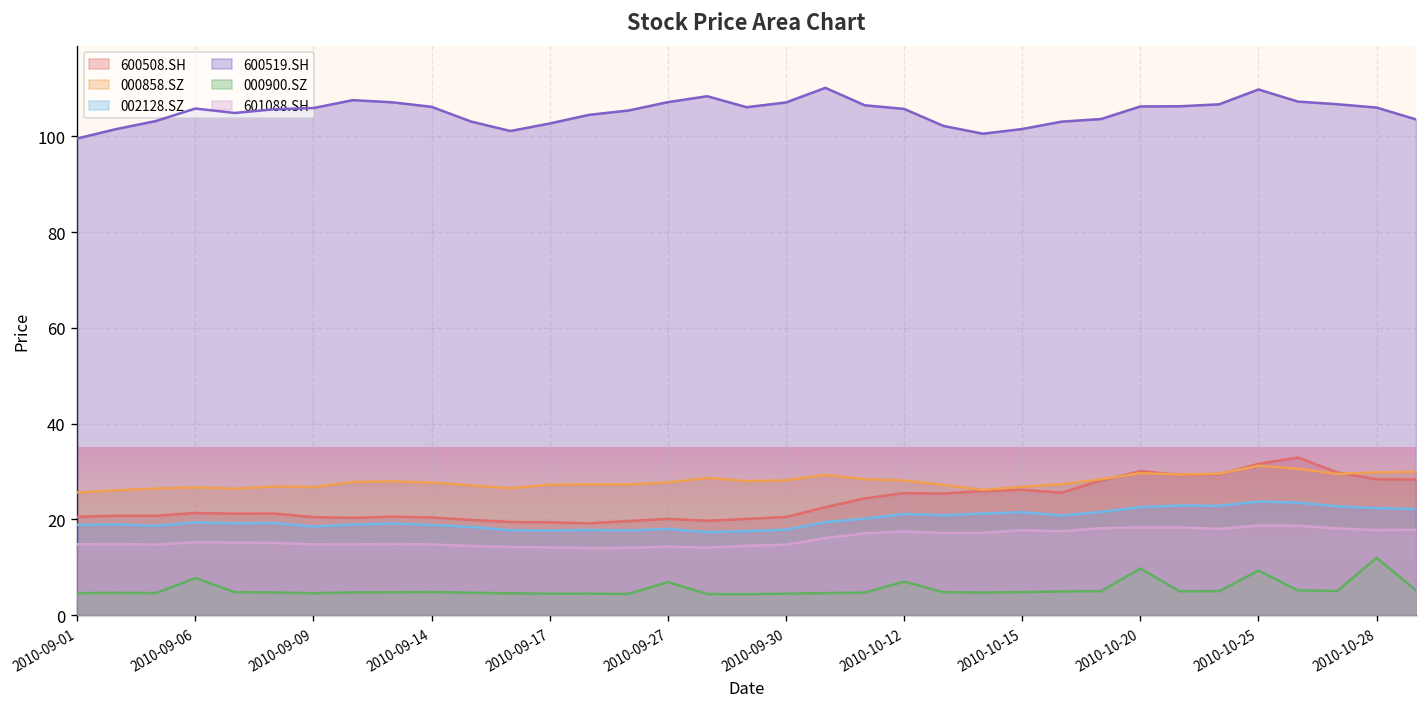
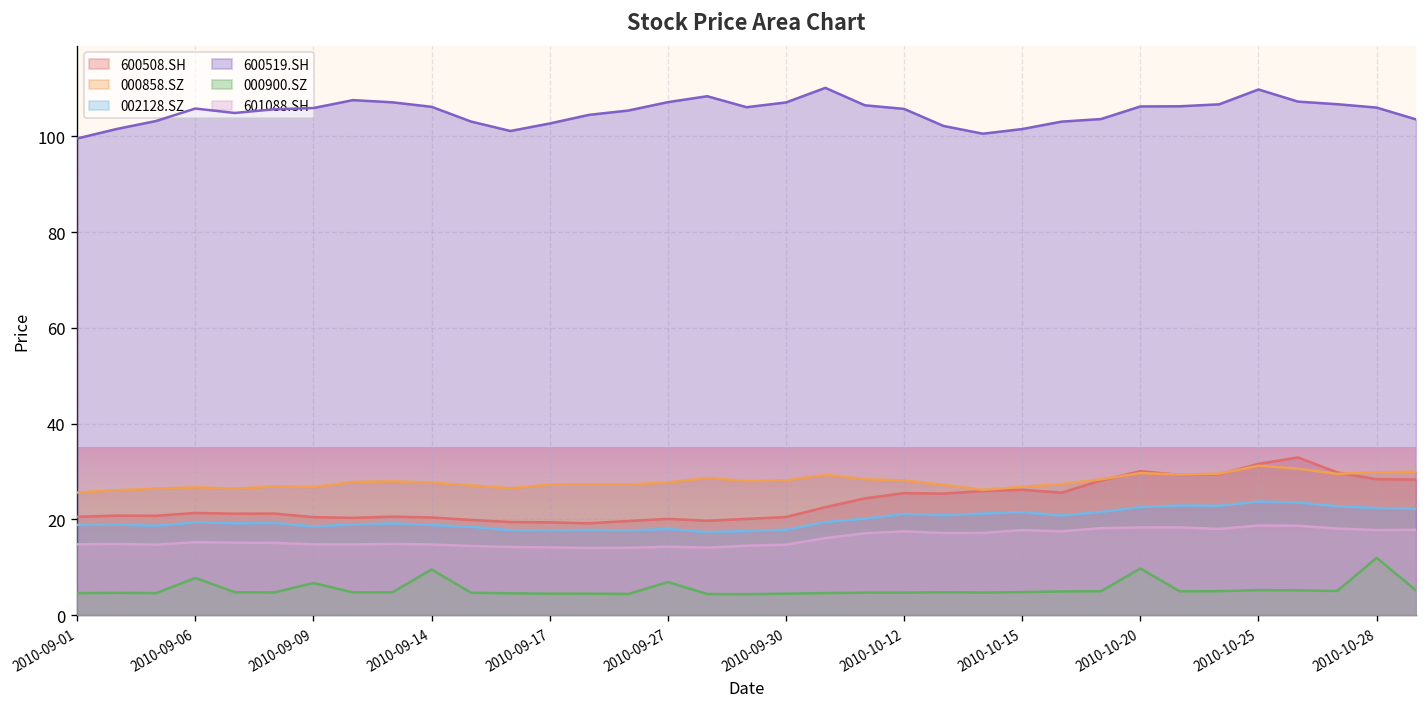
000900.SZ, 2010-09-09: 5 -> 7
000900.SZ, 2010-09-14: 5 -> 10
000900.SZ, 2010-10-12: 7 -> 5
000900.SZ, 2010-10-25: 9 -> 5
